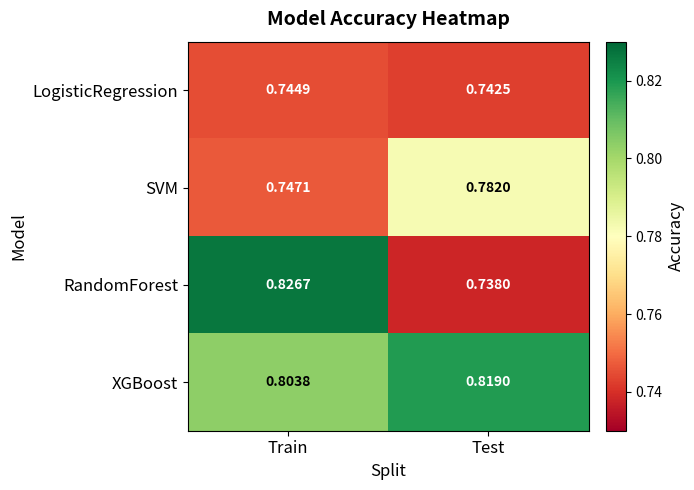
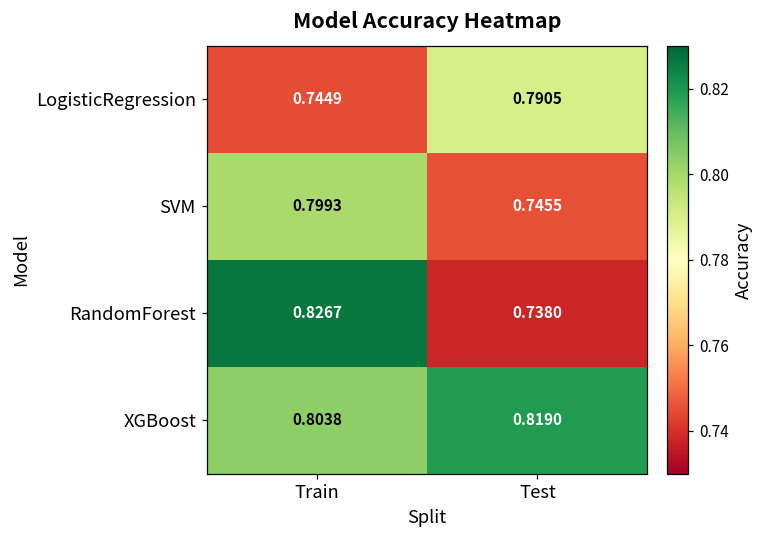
LogisticRegression, Test: 0.7425 -> 0.7905
SVM, Train: 0.7471 -> 0.7993
SVM, Test: 0.7820 -> 0.7455
